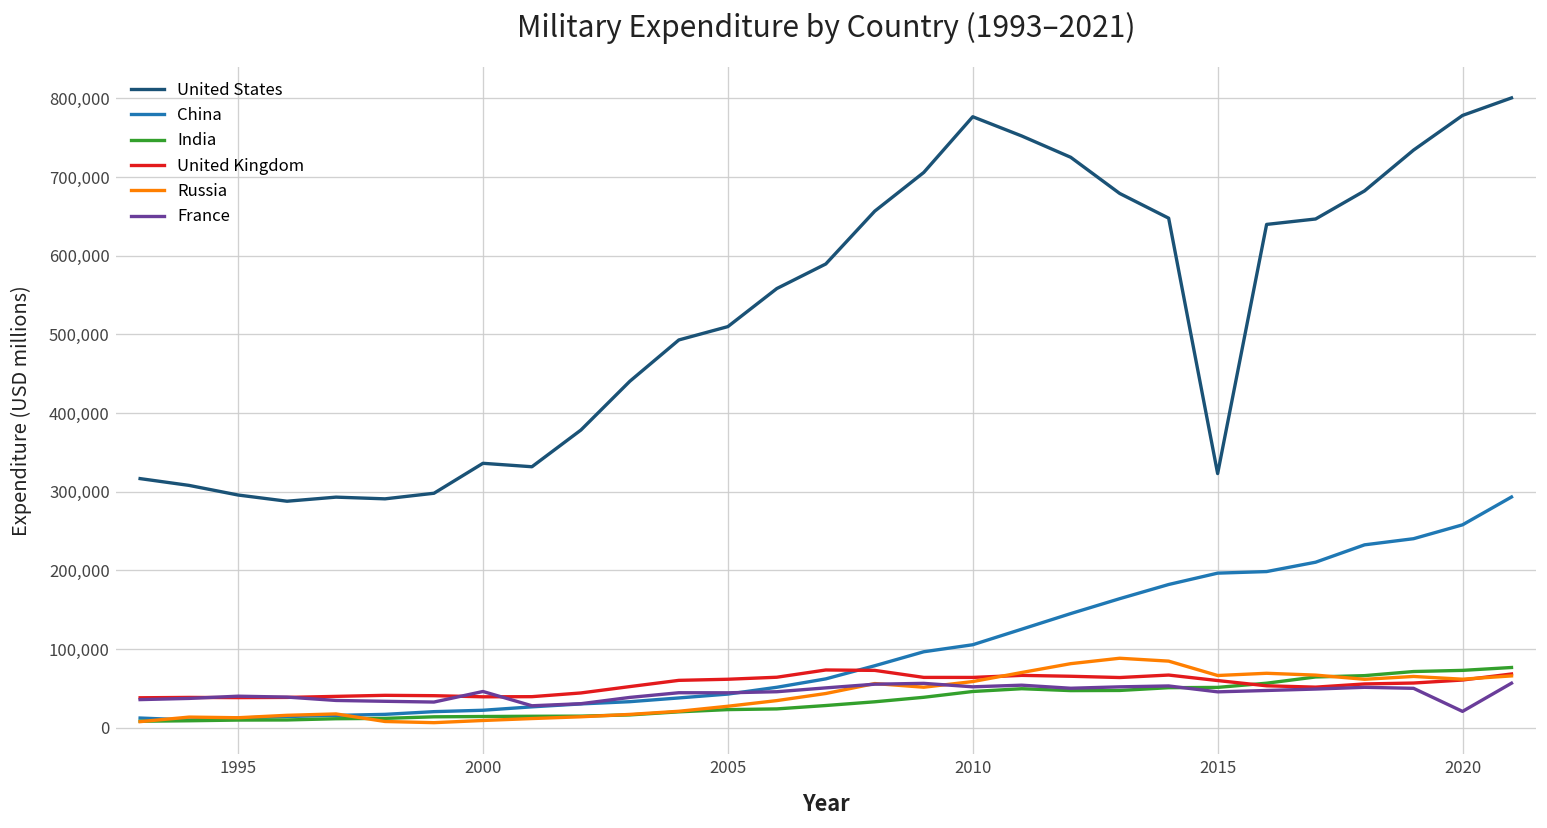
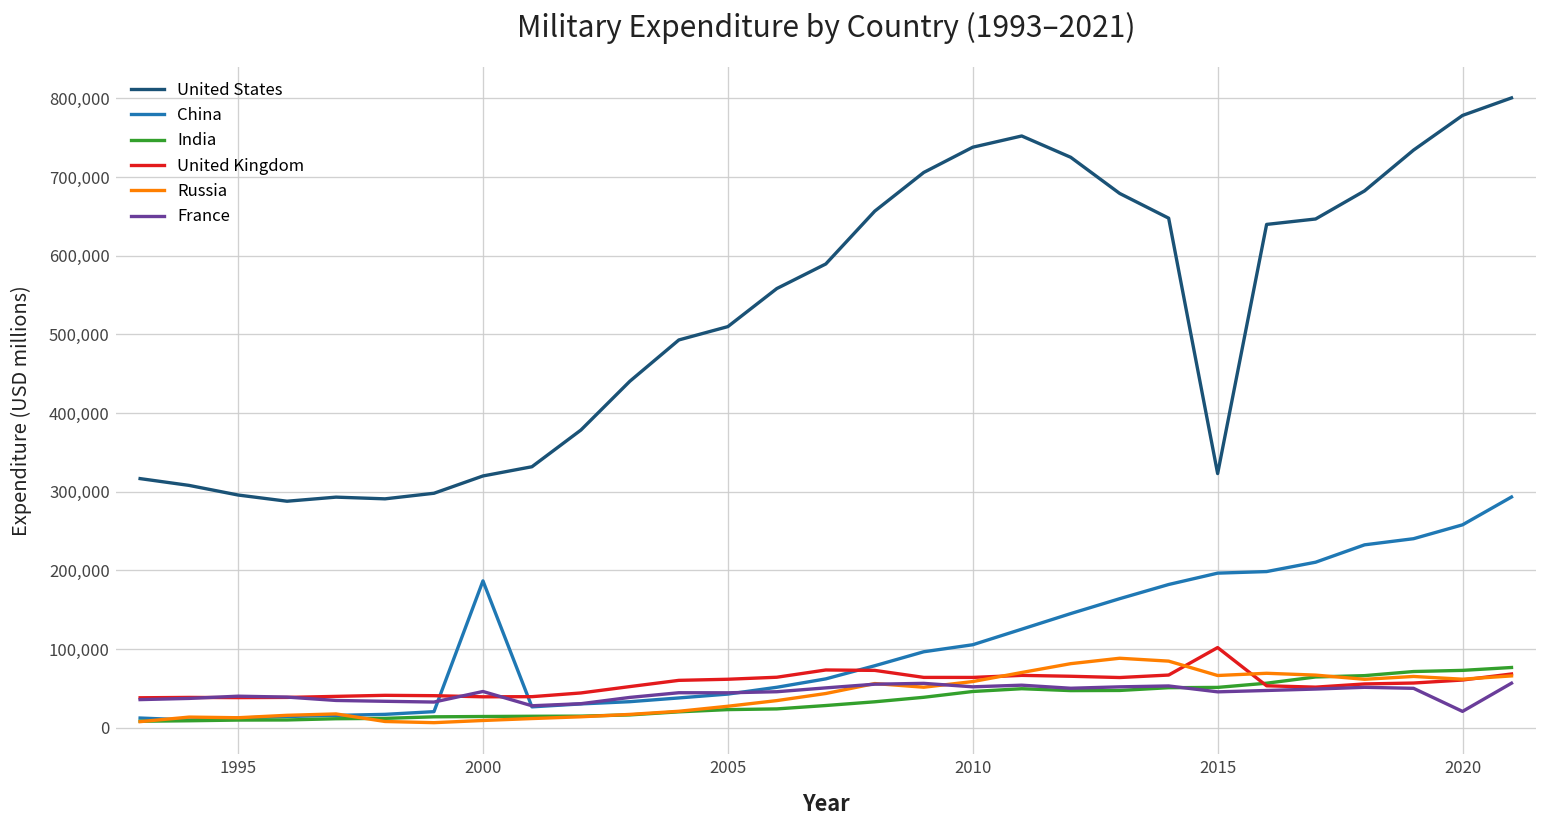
United States, 2000: 340,000 -> 320,000
China, 2000: 20,000 -> 190,000
United States, 2010: 780,000 -> 740,000
United Kingdom, 2015: 60,000 -> 100,000
